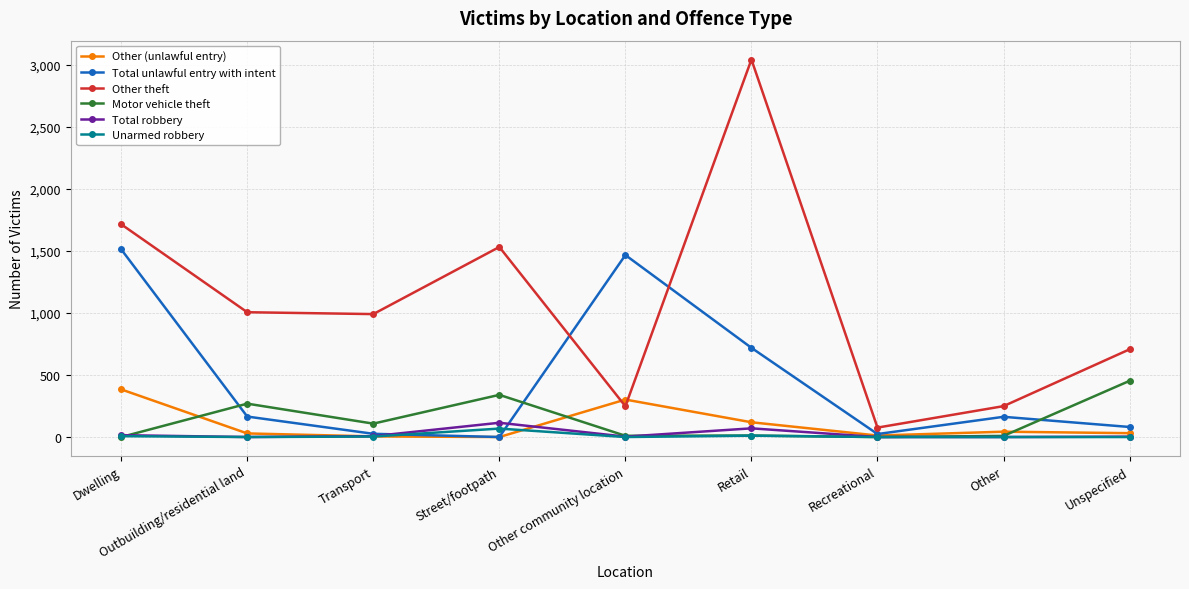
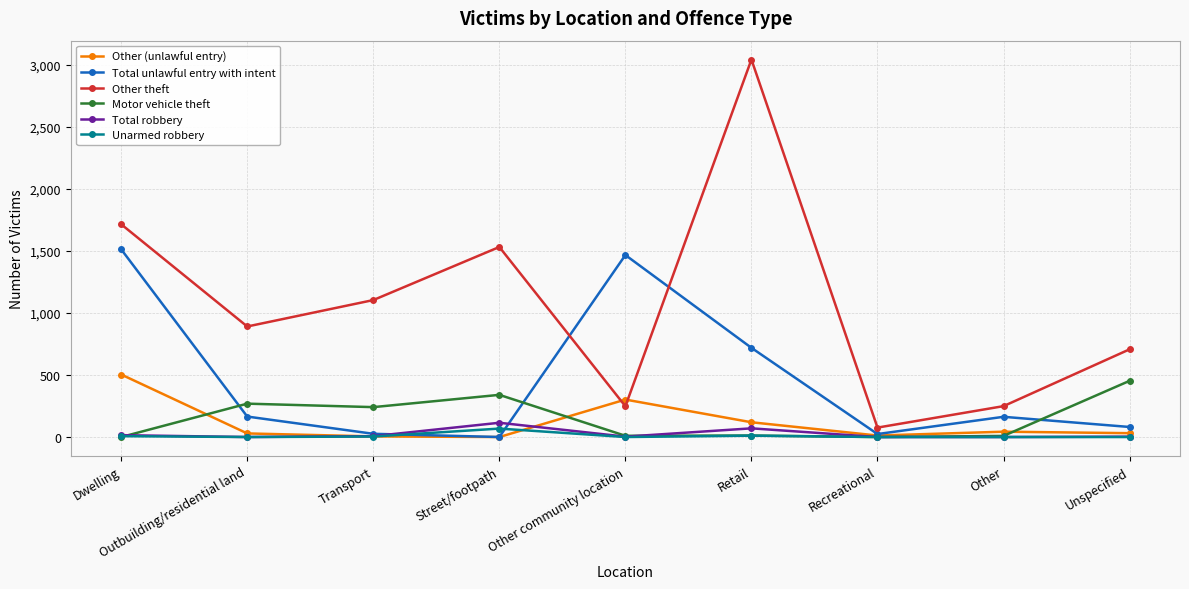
Other (unlawful entry), Dwelling: 380 -> 500
Other theft, Outbuilding/residential land: 1,010 -> 890
Other theft, Transport: 990 -> 1,100
Motor vehicle theft, Transport: 110 -> 240
